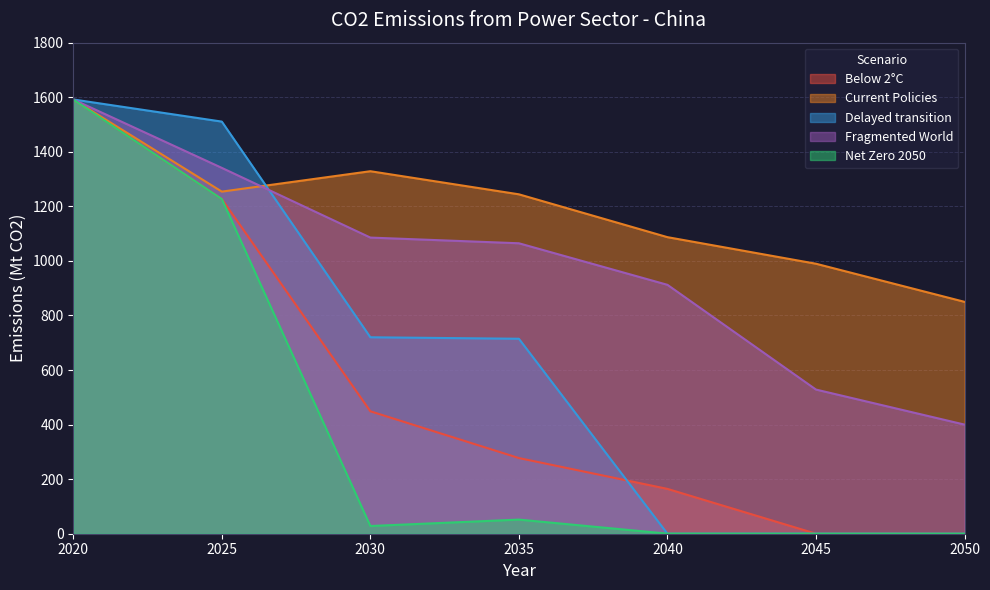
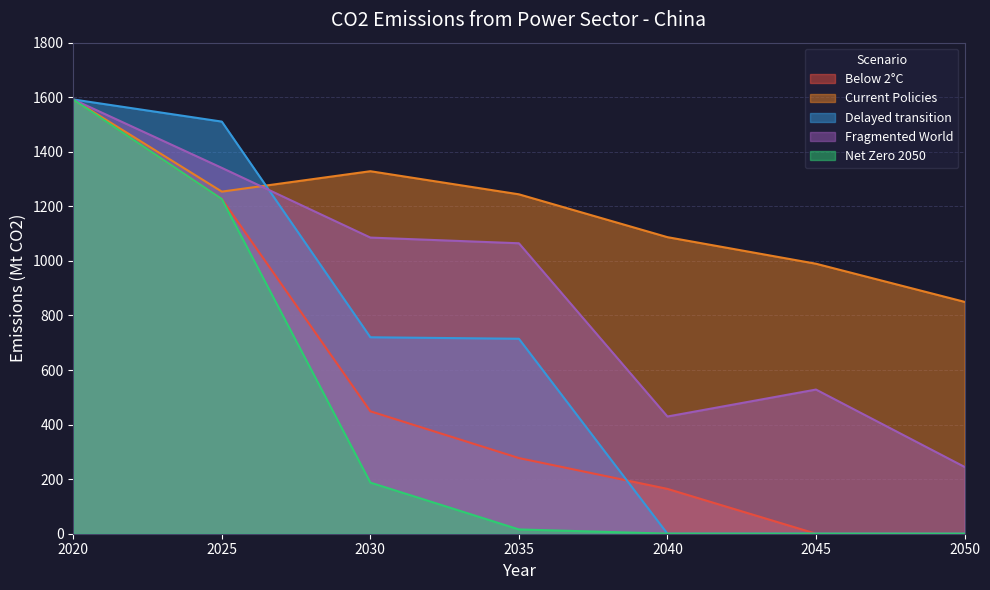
Net Zero 2050, 2030: 30 -> 190
Net Zero 2050, 2035: 50 -> 20
Fragmented World, 2040: 910 -> 430
Fragmented World, 2050: 400 -> 250
